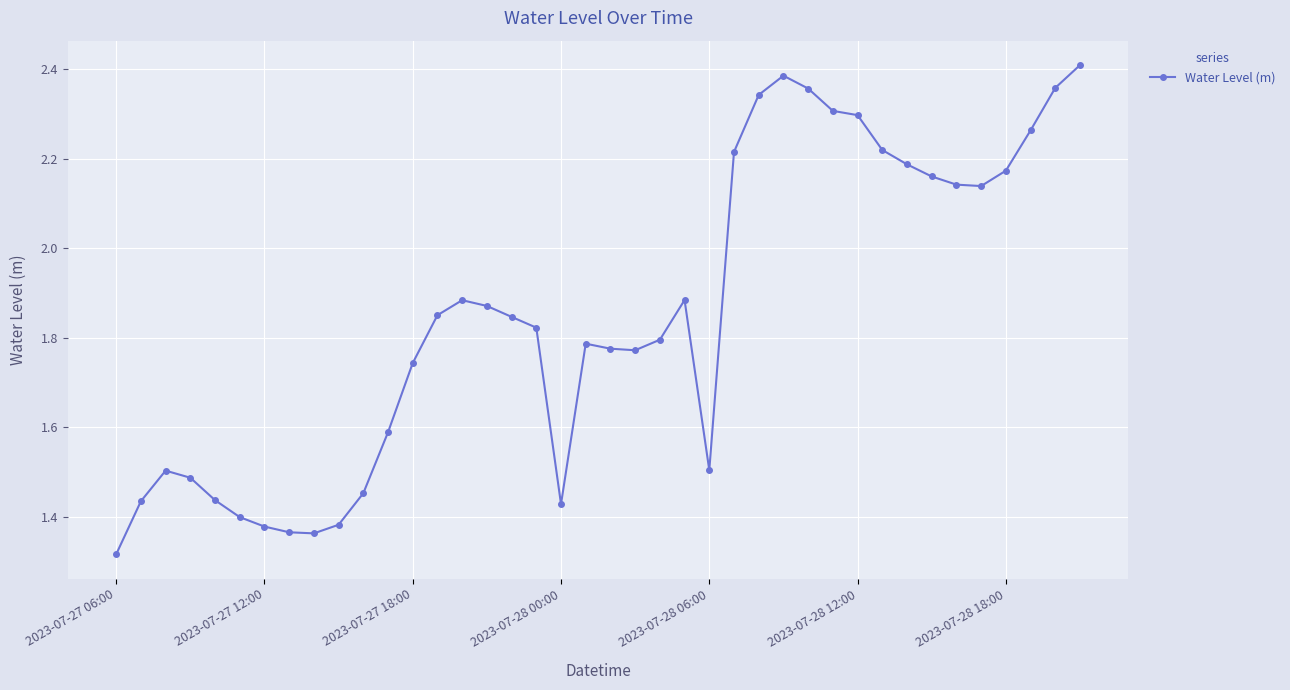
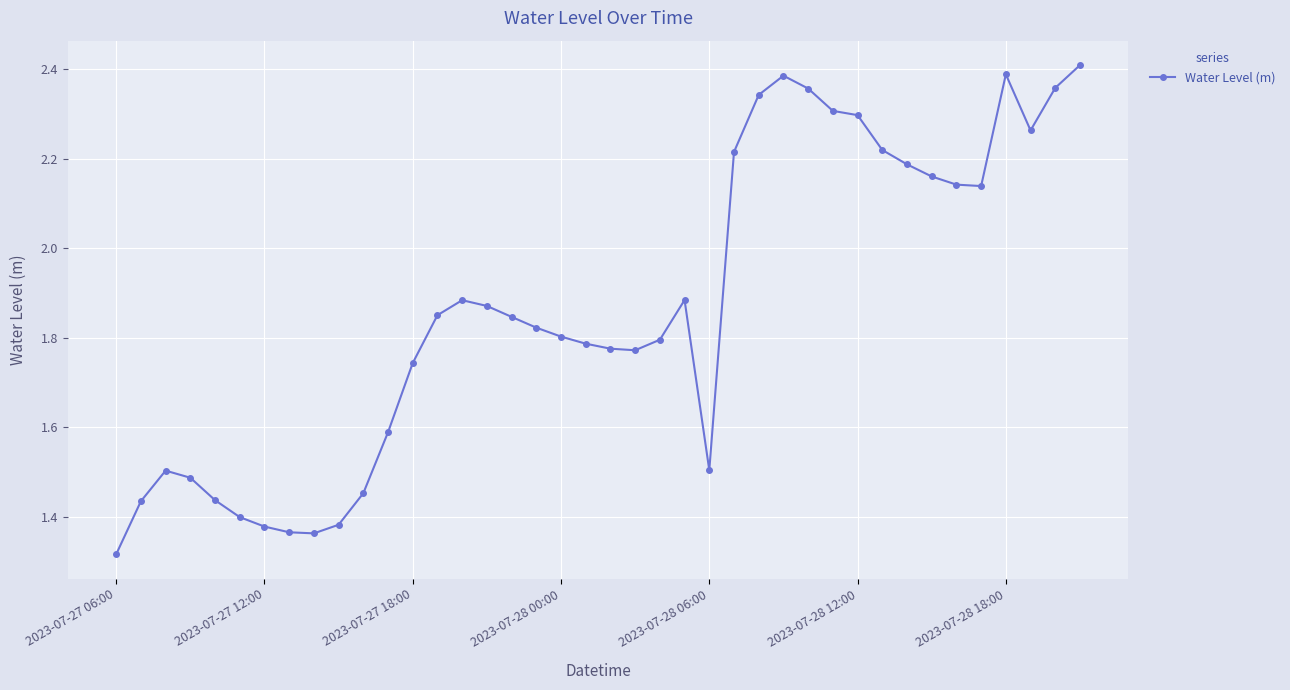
2023-07-28 00:00: 1.43 -> 1.80
2023-07-28 18:00: 2.17 -> 2.39
